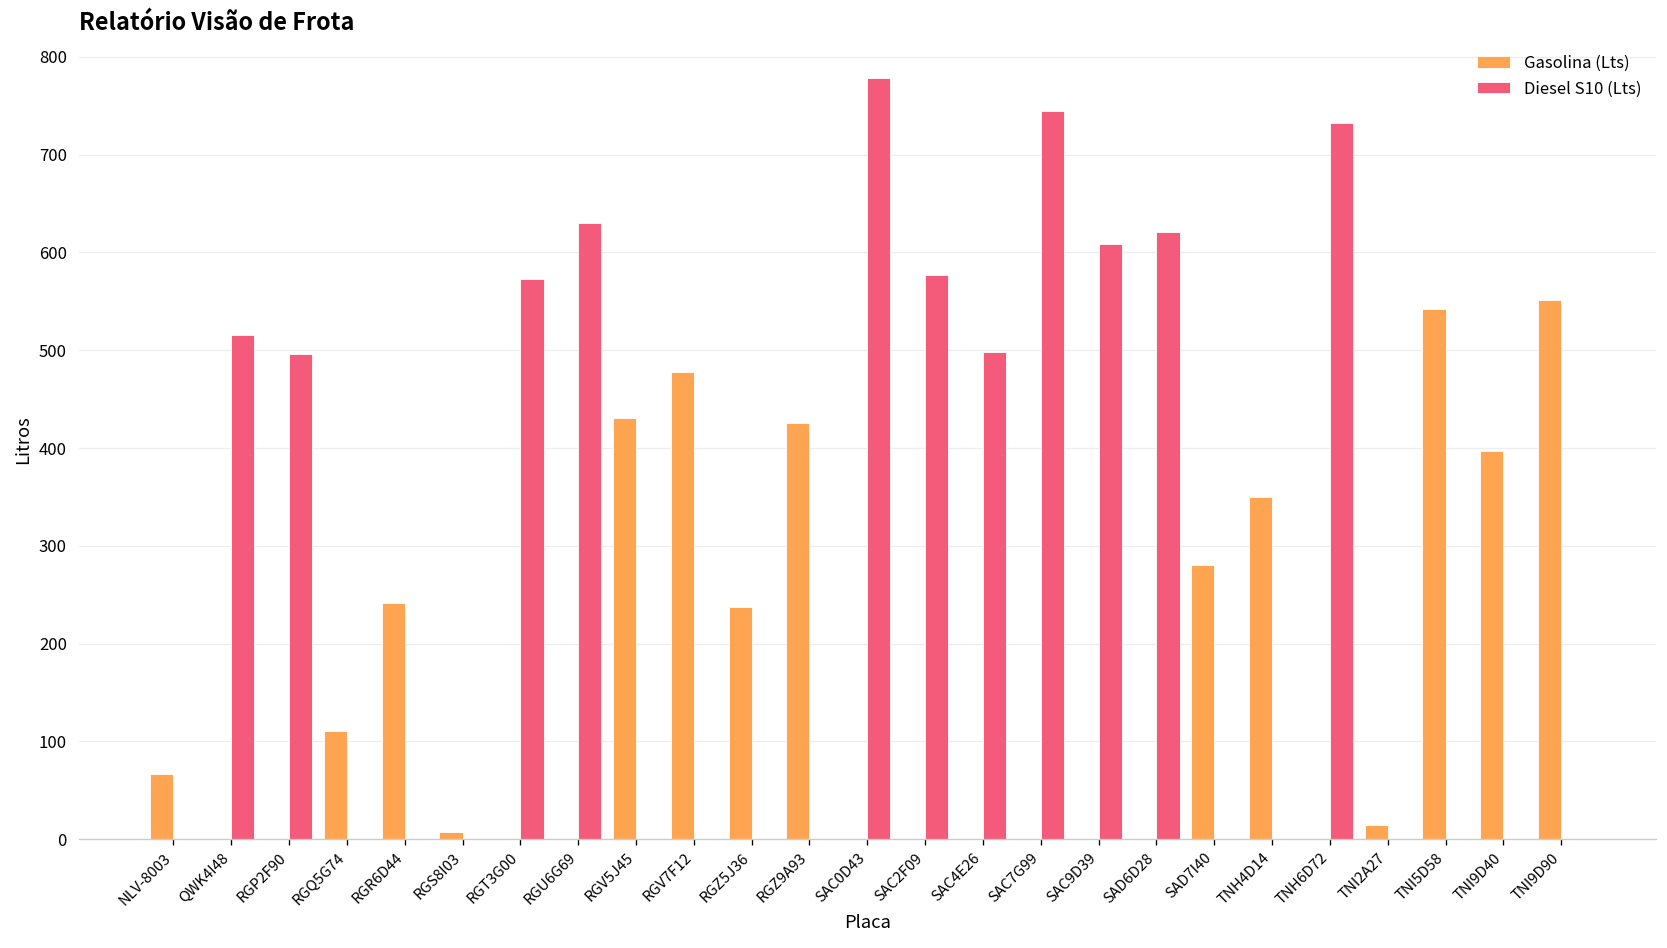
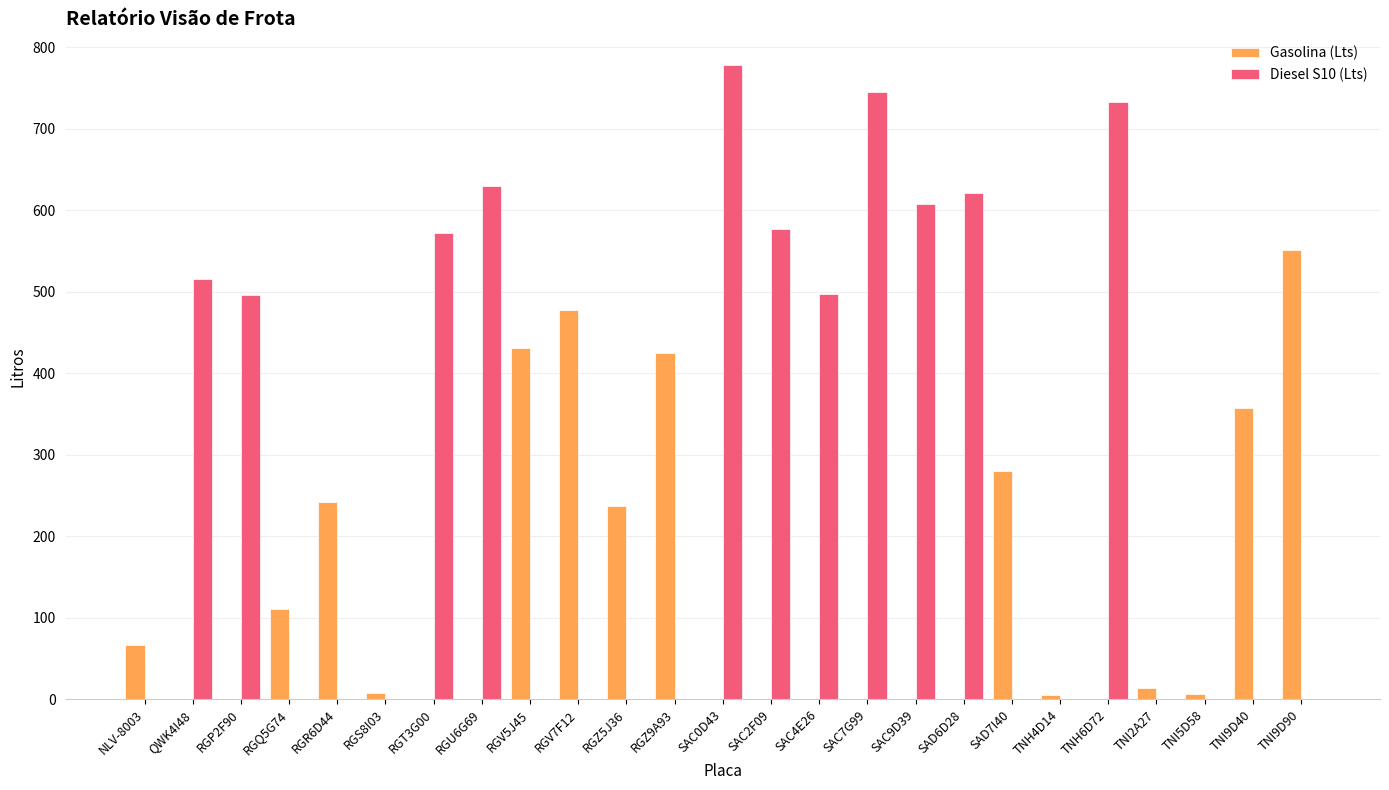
Gasolina (Lts), TNH4D14: 350 -> 10
Gasolina (Lts), TNI5D58: 540 -> 10
Gasolina (Lts), TNI9D40: 400 -> 360
